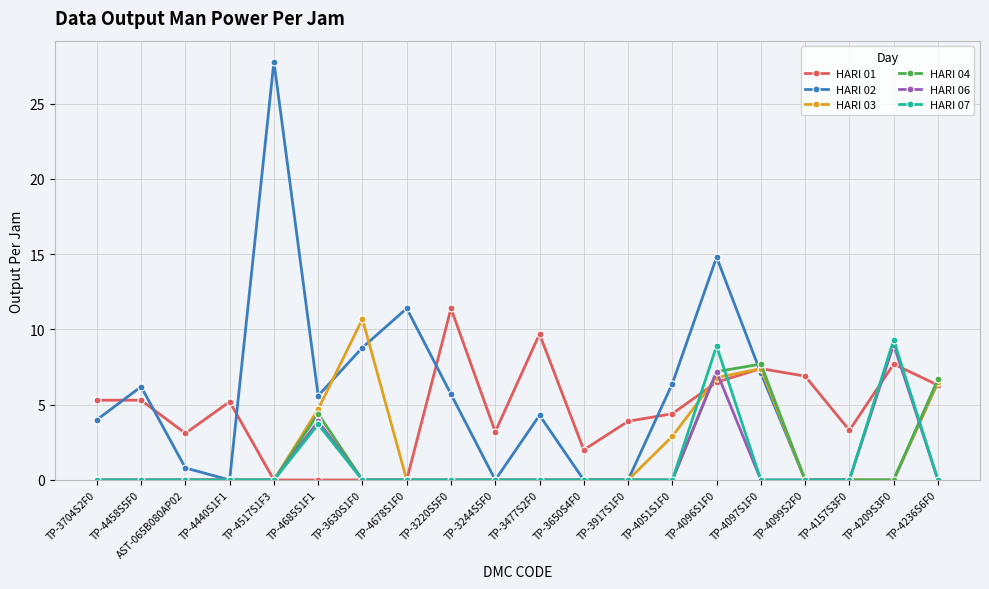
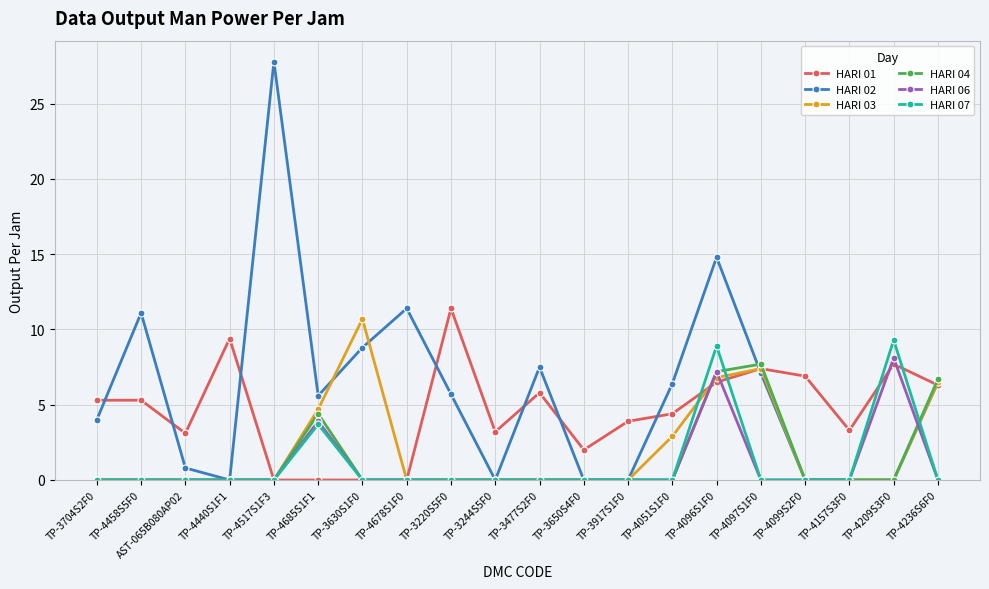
HARI 02, TP-4458S5F0: 6.2 -> 11.1
HARI 01, TP-4440S1F1: 5.2 -> 9.4
HARI 01, TP-3477S2F0: 9.7 -> 5.8
HARI 02, TP-3477S2F0: 4.3 -> 7.5
HARI 06, TP-4209S3F0: 9.0 -> 8.1
